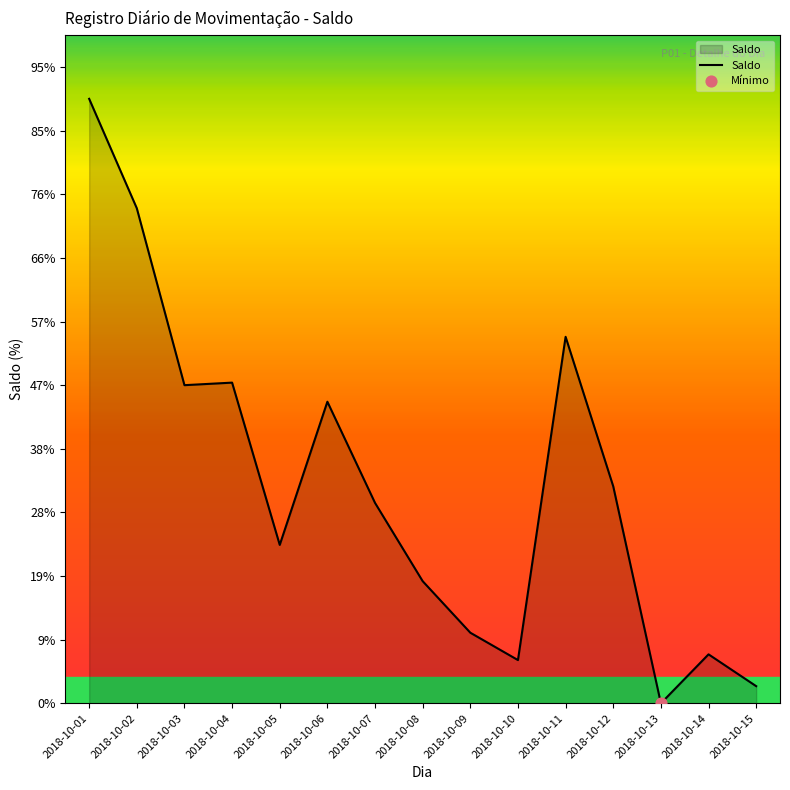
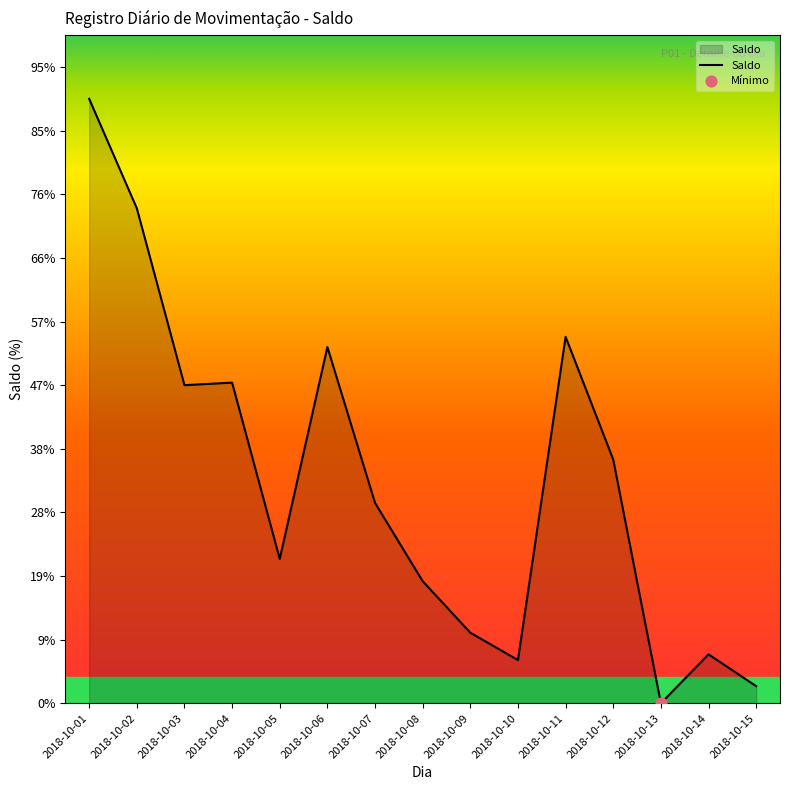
Saldo, 2018-10-05: 24% -> 22%
Saldo, 2018-10-06: 45% -> 53%
Saldo, 2018-10-12: 32% -> 36%
